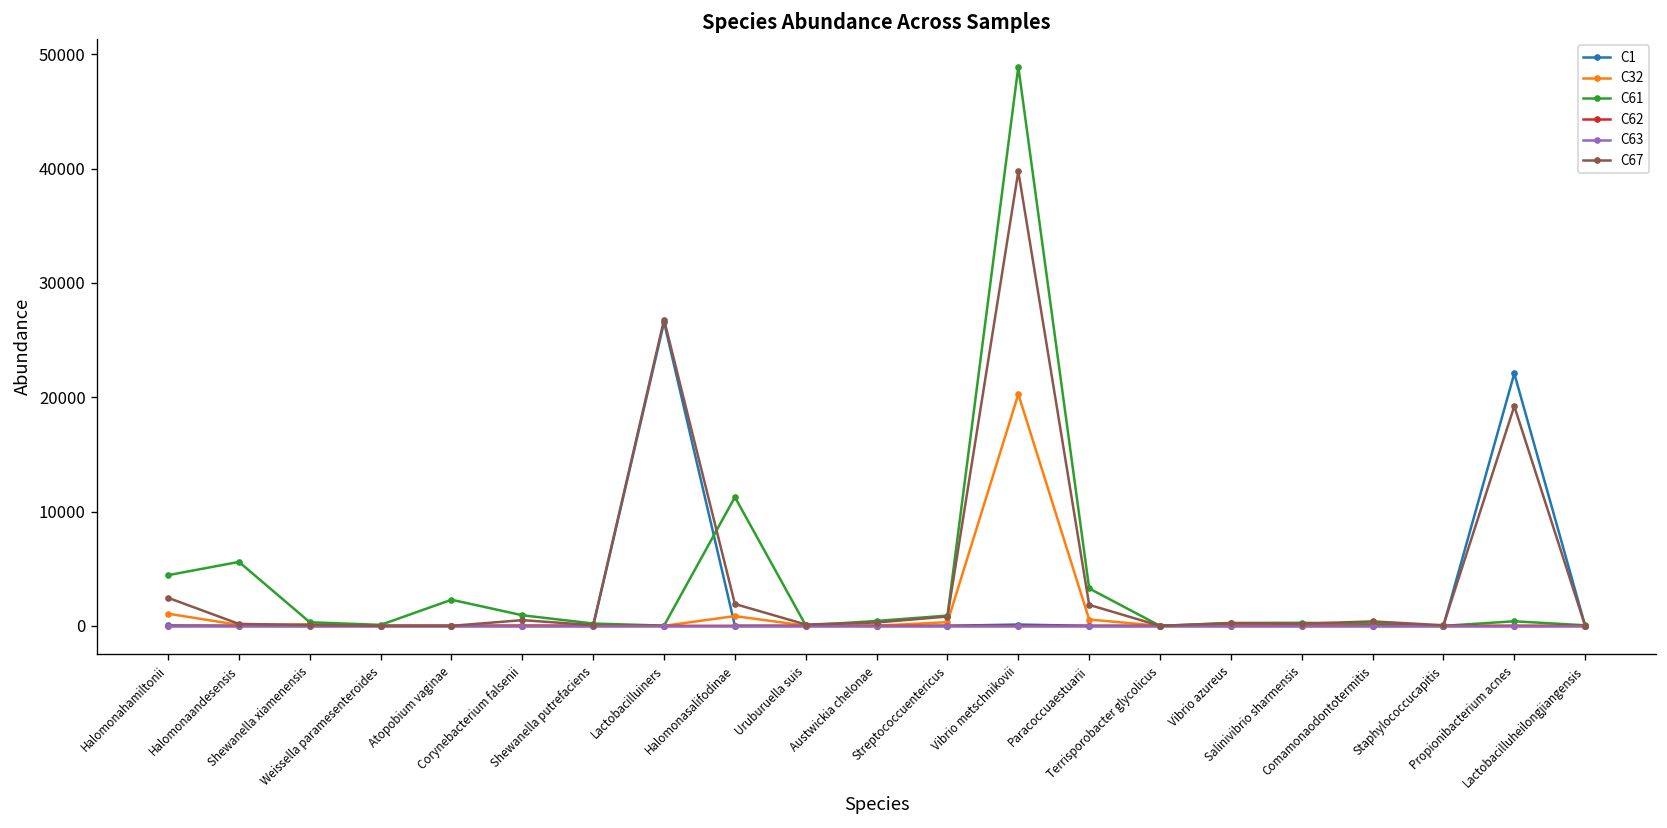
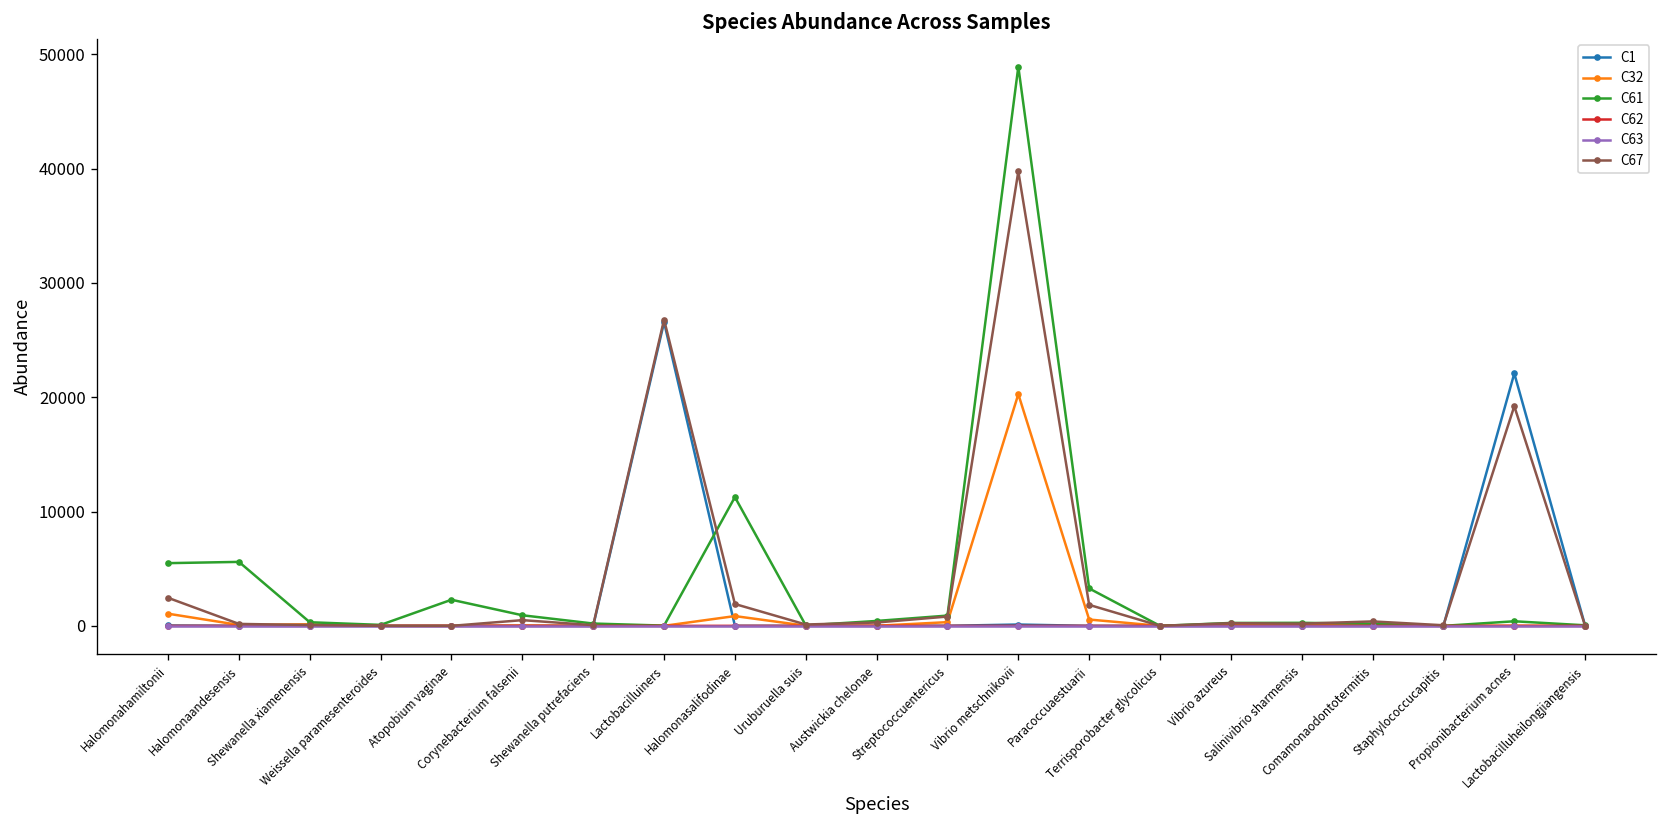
C61, Halomonahamiltonii: 4000 -> 5000
